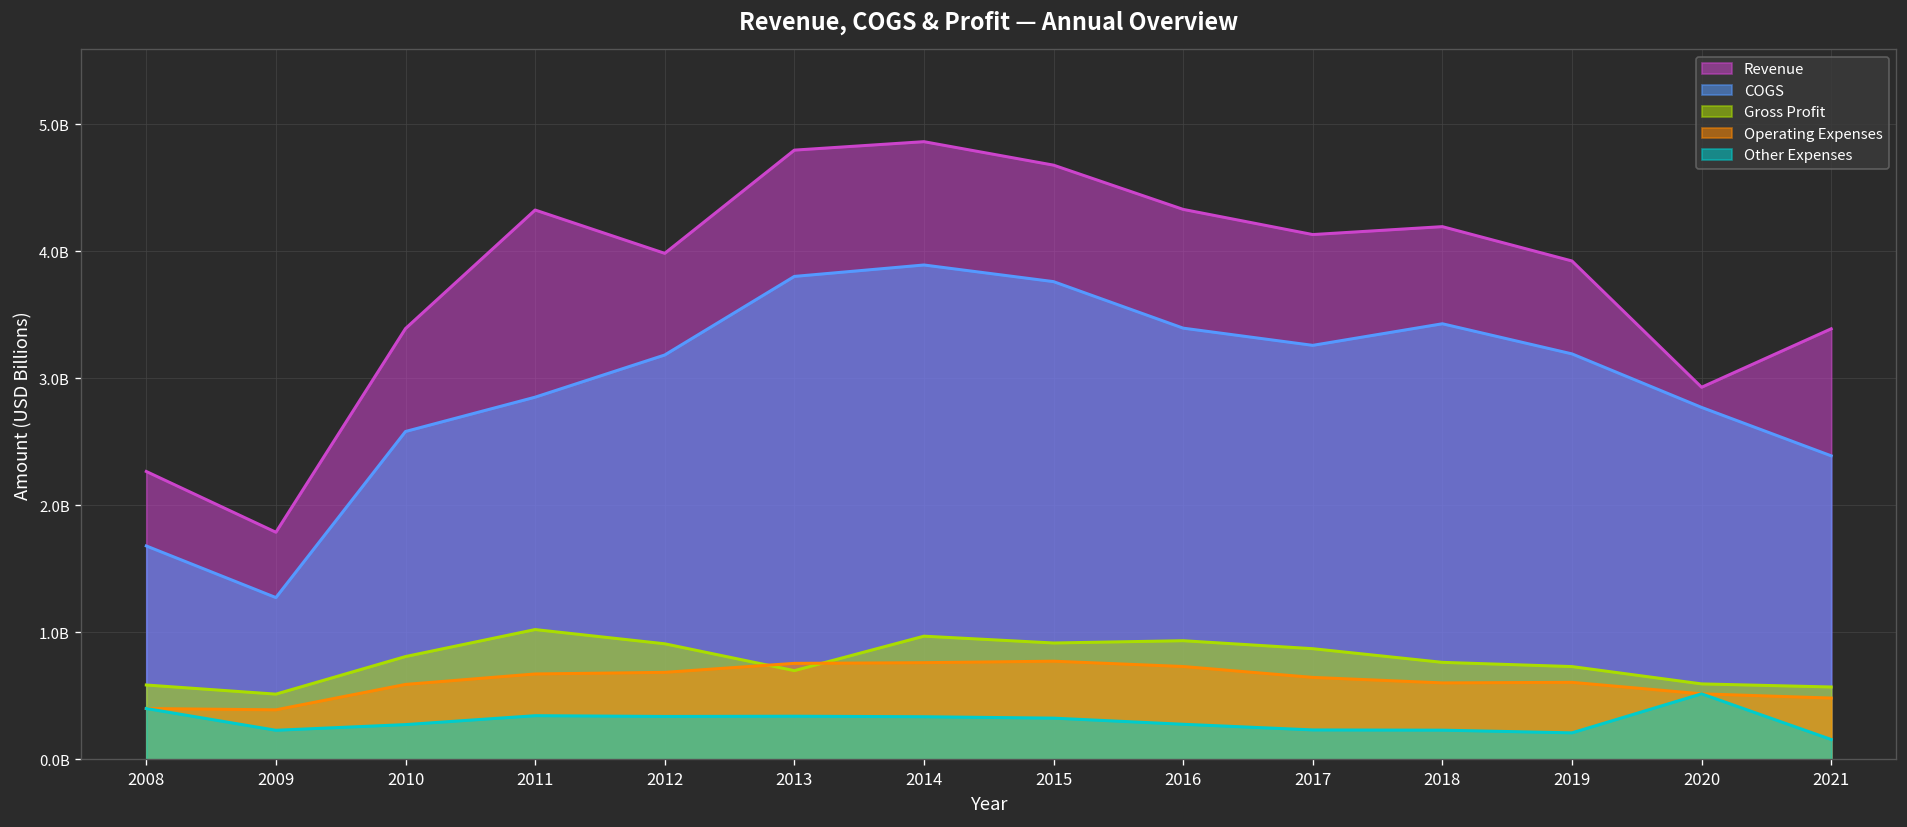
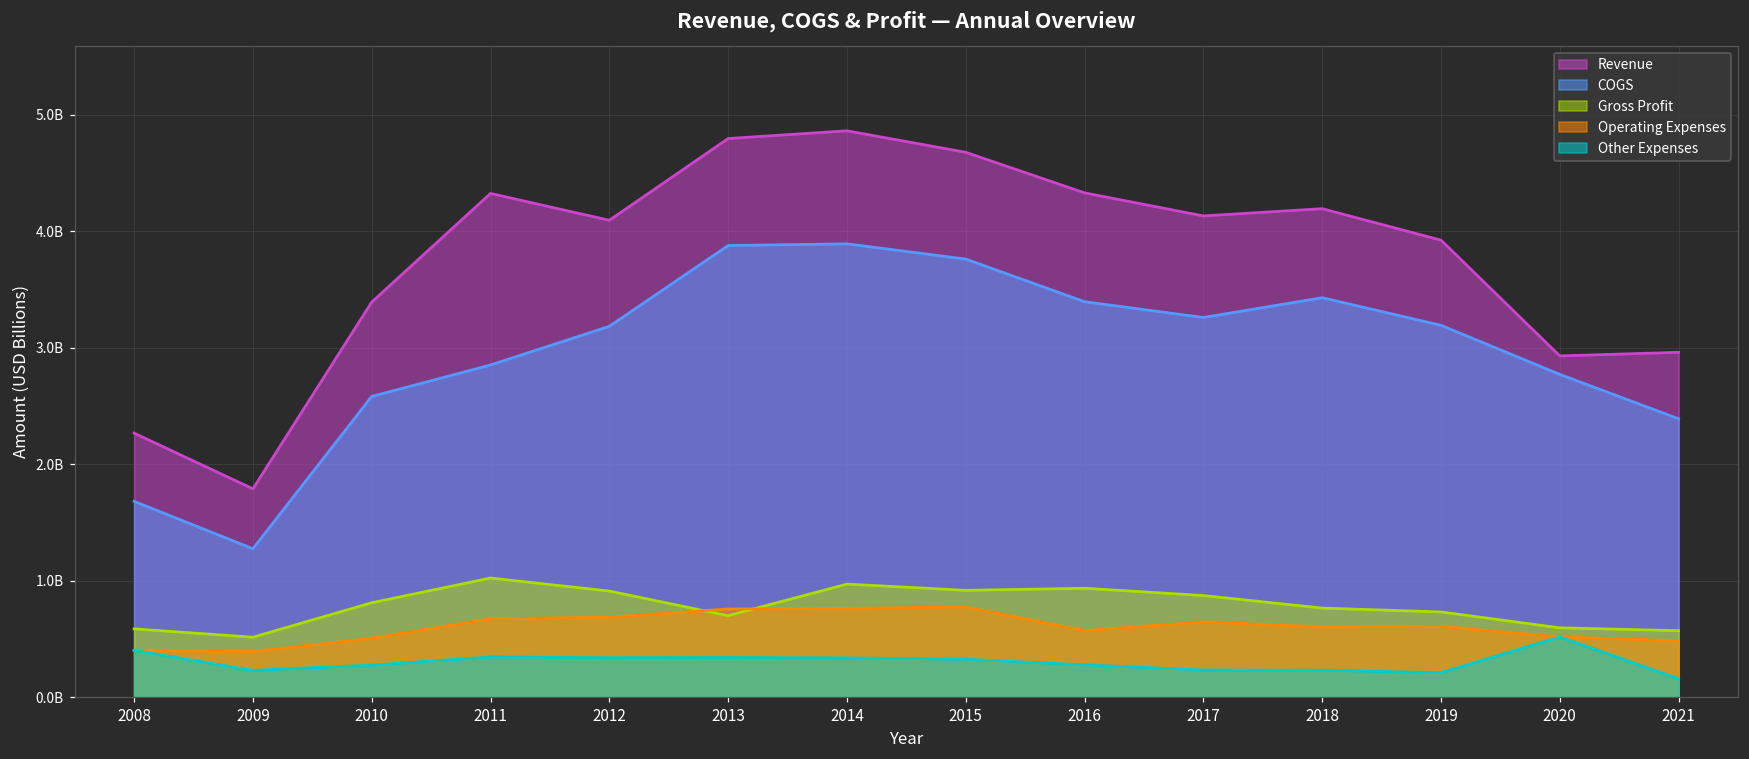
Operating Expenses, 2010: 590000000 -> 510000000
Revenue, 2012: 3980000000 -> 4090000000
COGS, 2013: 3800000000 -> 3880000000
Operating Expenses, 2016: 730000000 -> 570000000
Revenue, 2021: 3390000000 -> 2960000000
